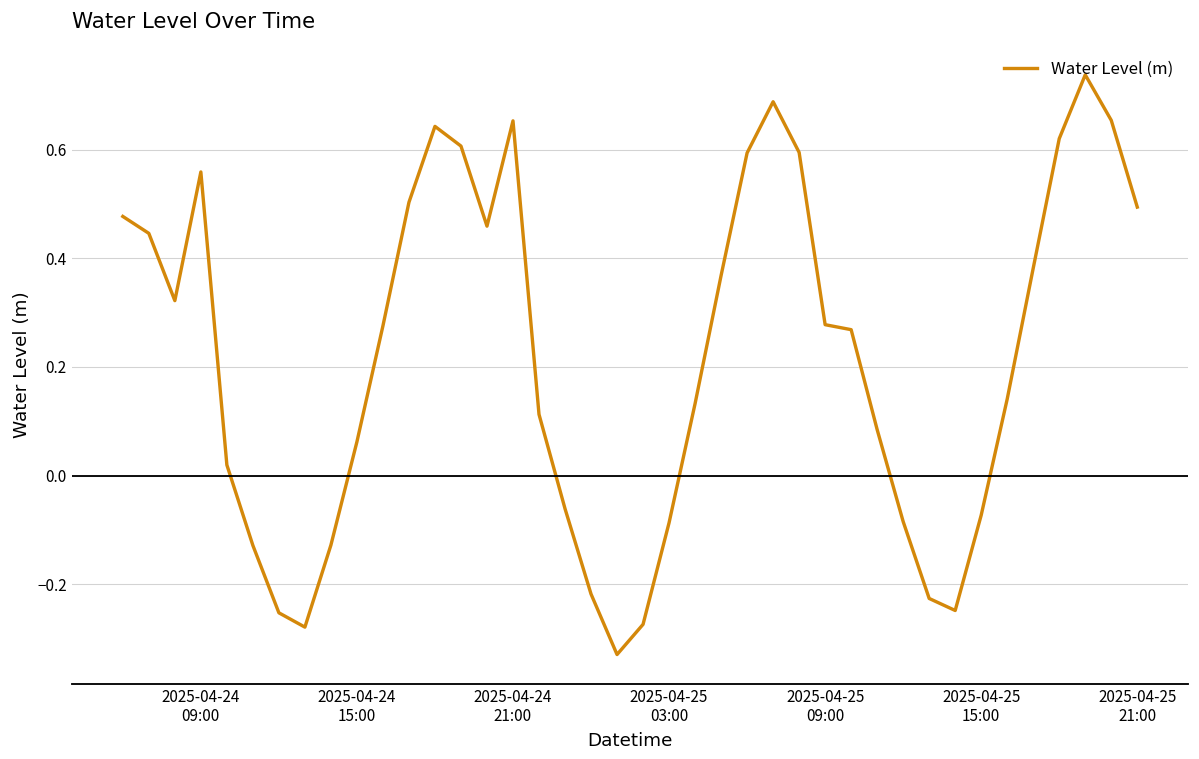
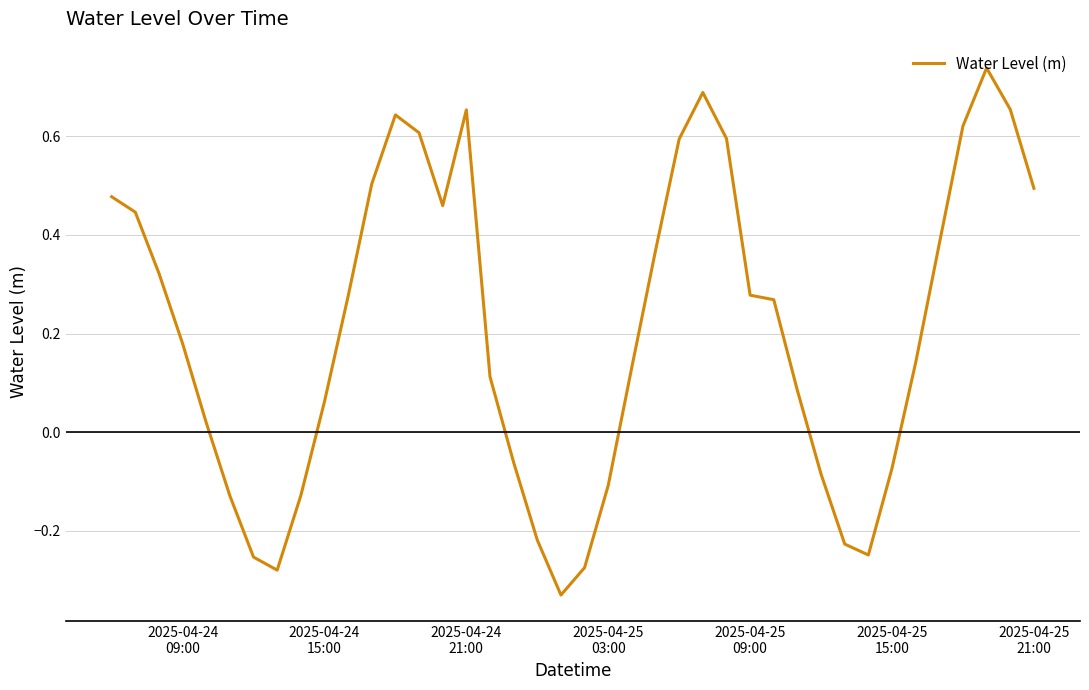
2025-04-24 09:00: 0.56 -> 0.18
2025-04-25 03:00: -0.09 -> -0.11
